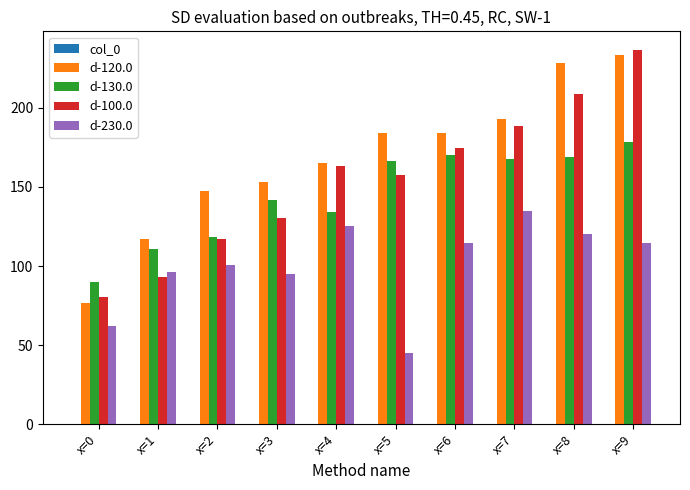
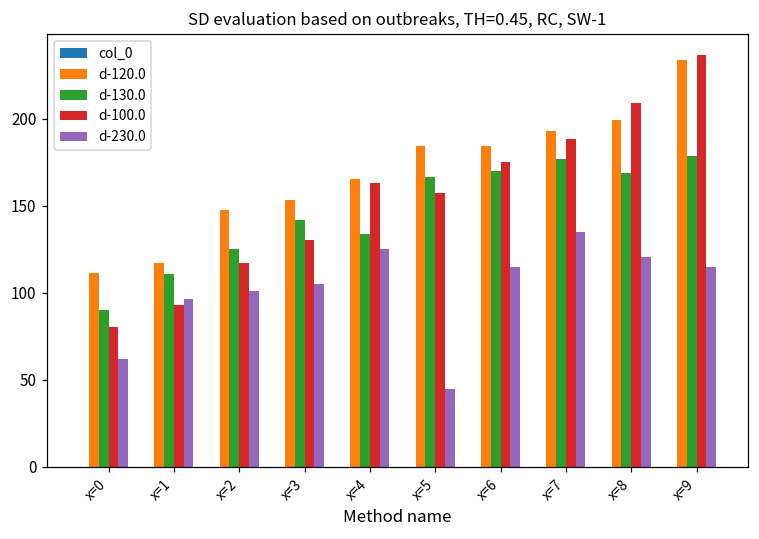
d-120.0, x=0: 77 -> 111
d-130.0, x=2: 118 -> 125
d-230.0, x=3: 95 -> 105
d-130.0, x=7: 168 -> 177
d-120.0, x=8: 229 -> 199
